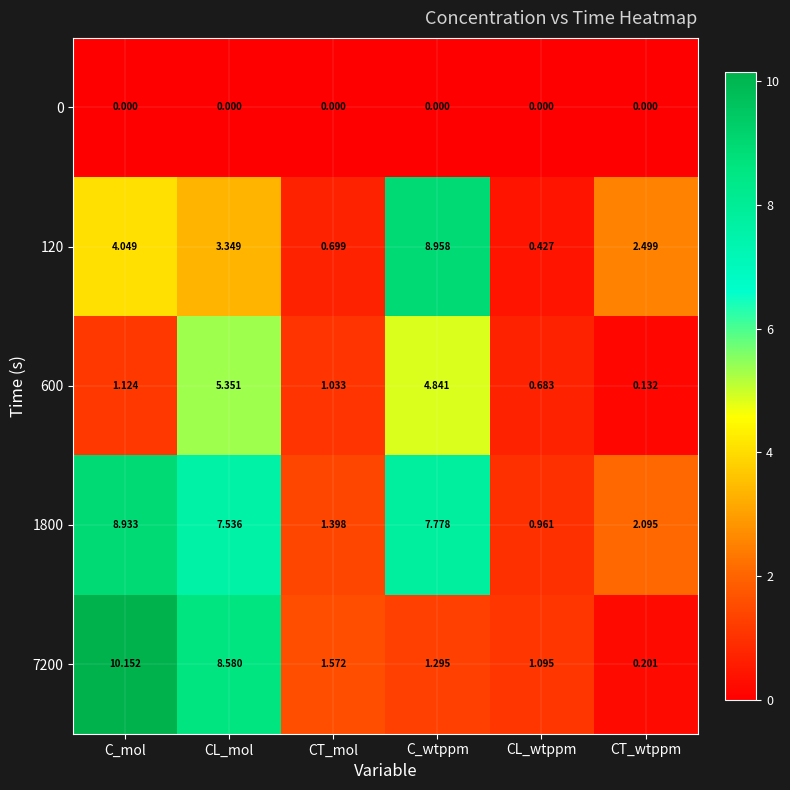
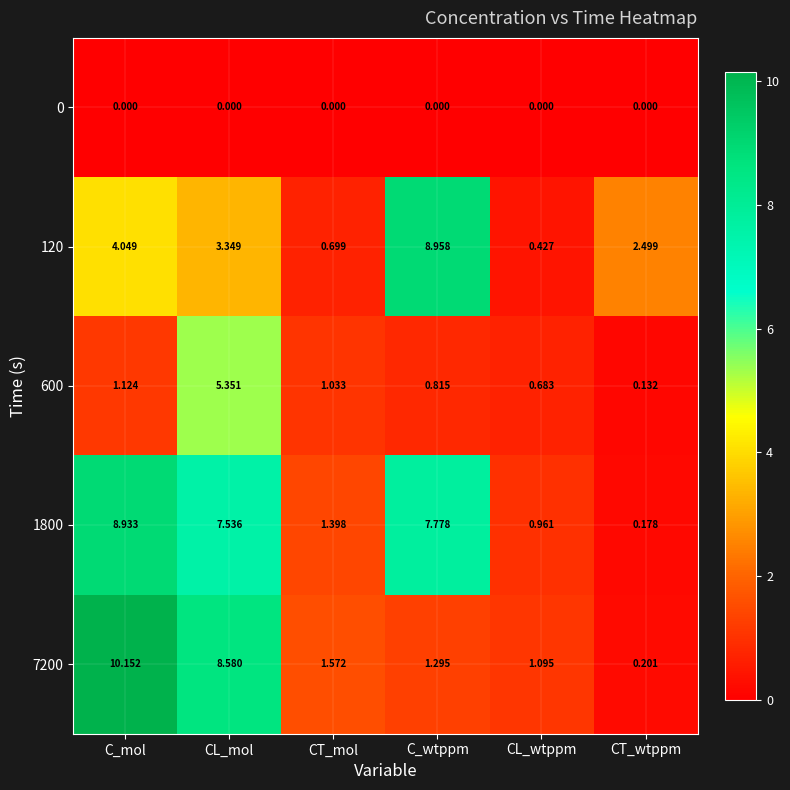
600, C_wtppm: 4.841 -> 0.815
1800, CT_wtppm: 2.095 -> 0.178
